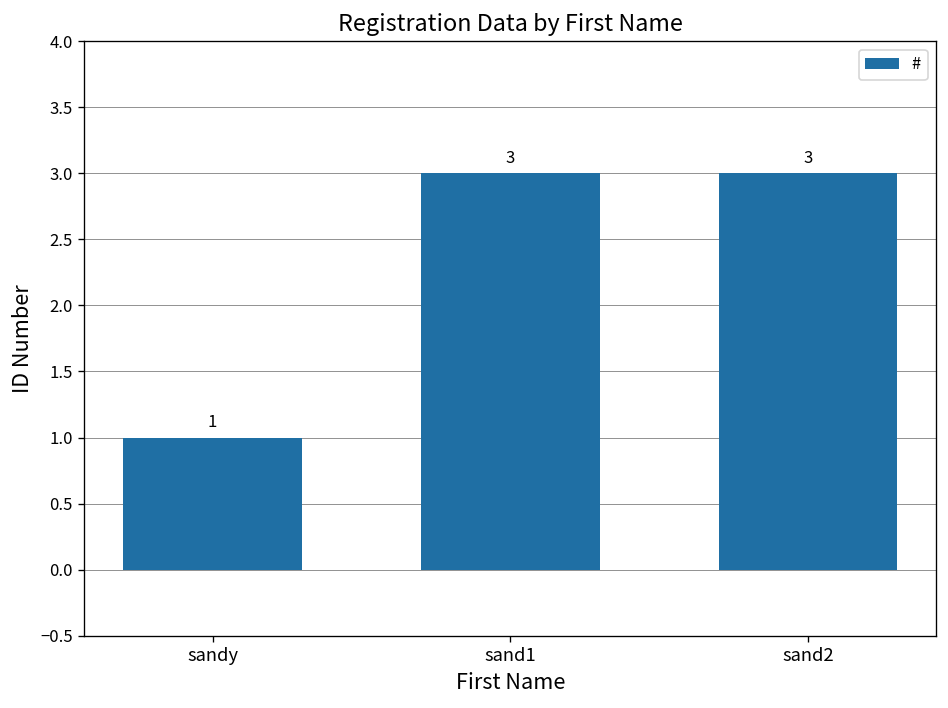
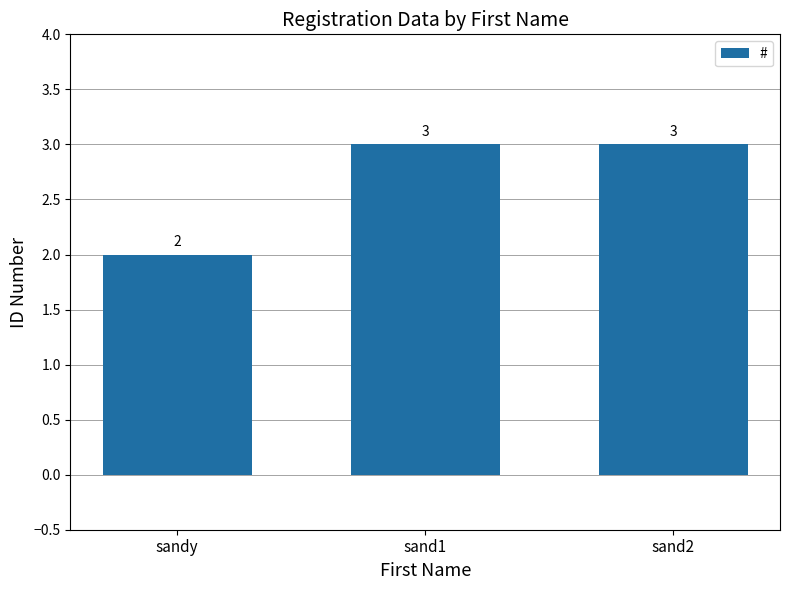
sandy: 1 -> 2
